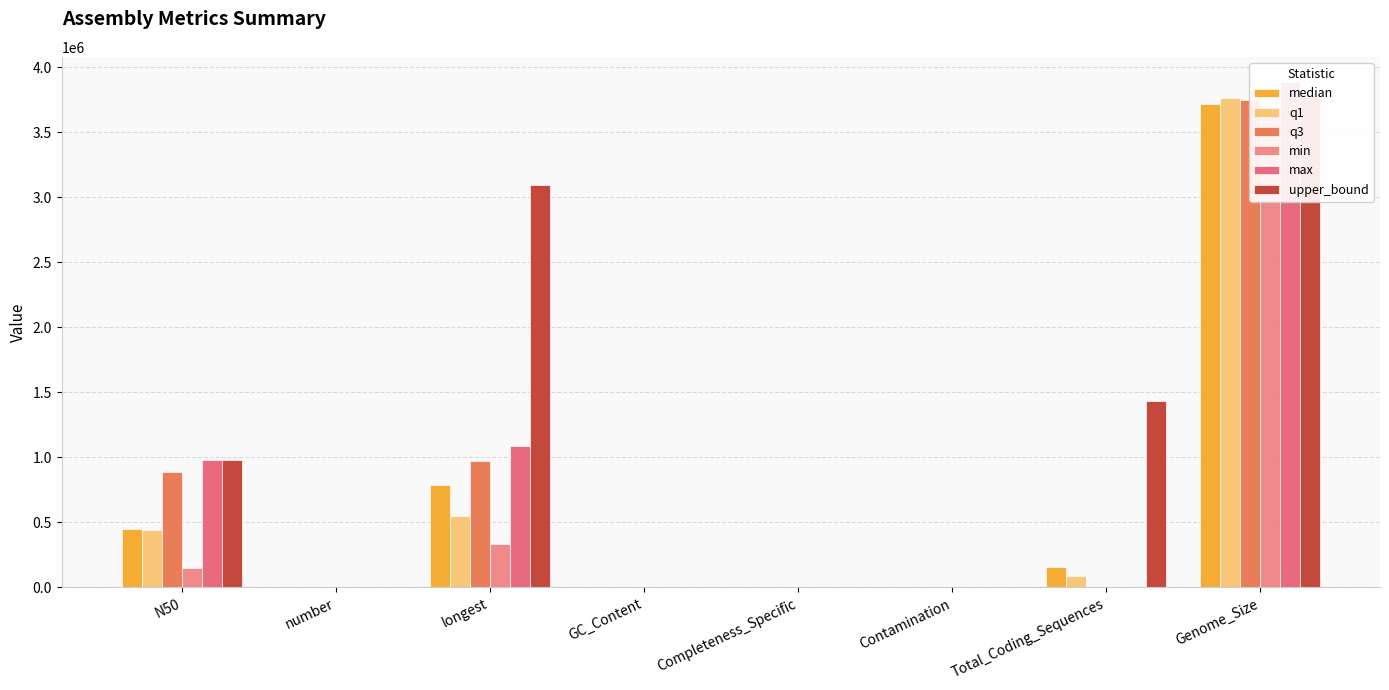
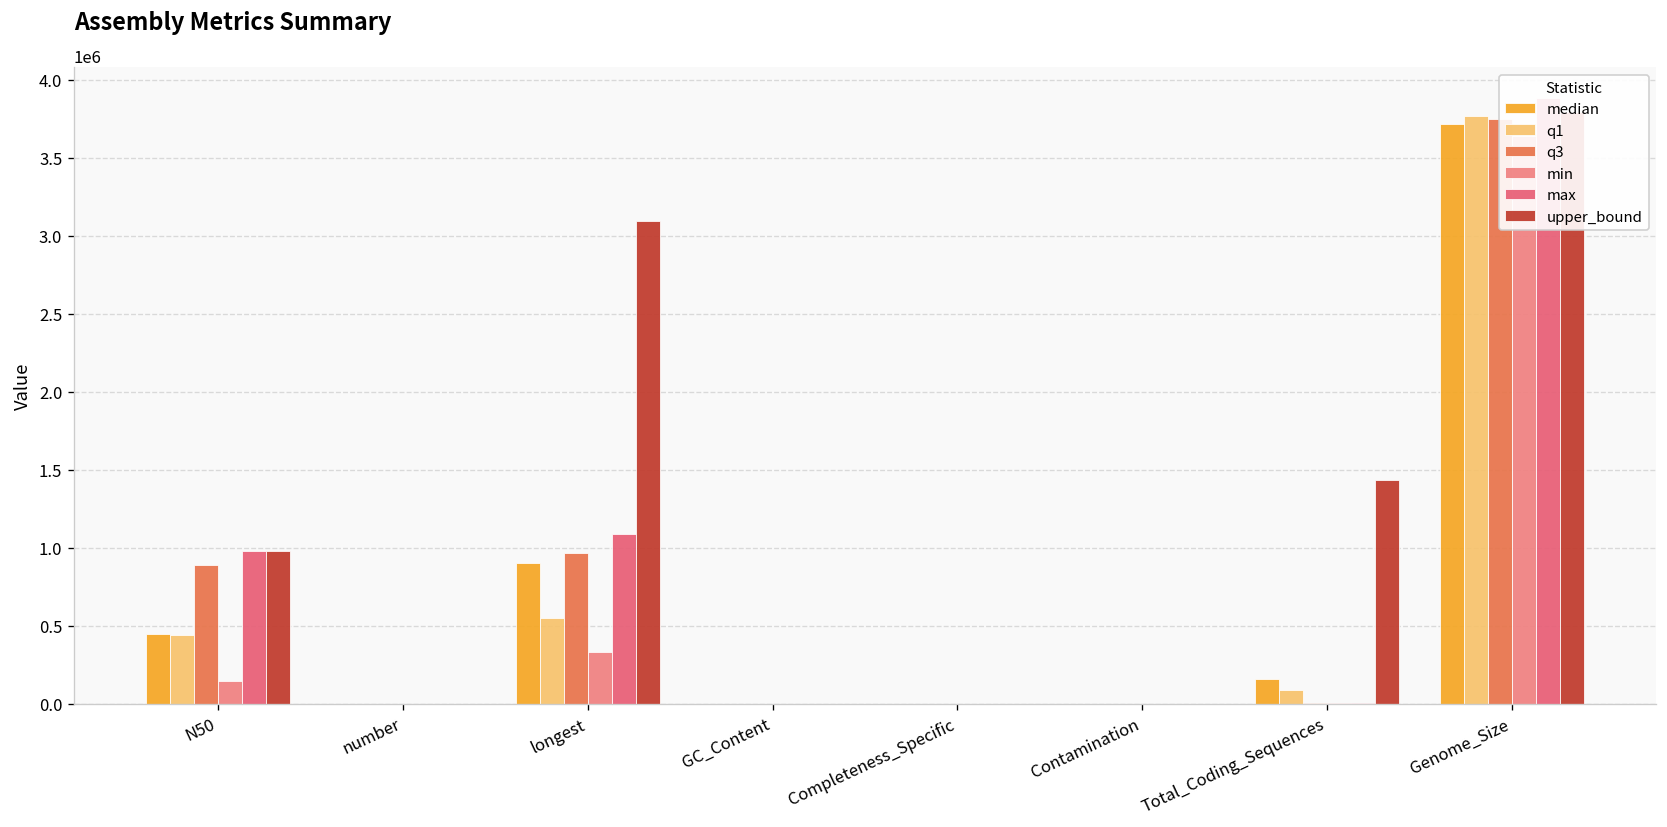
median, longest: 780000 -> 900000
